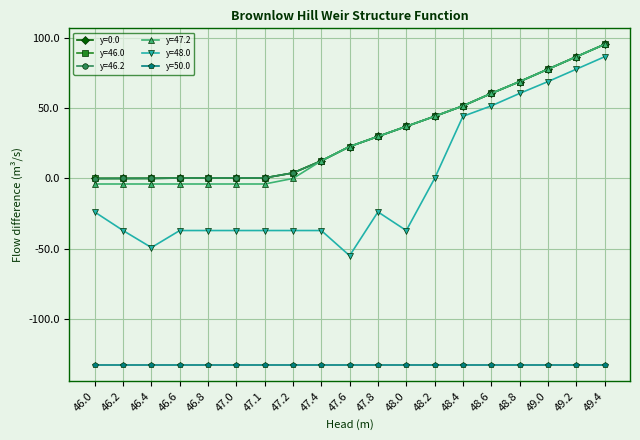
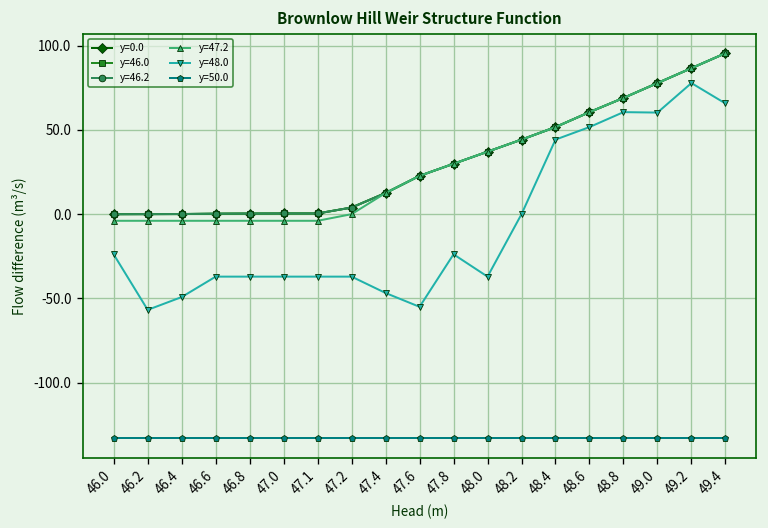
y=48.0, 46.2: -37 -> -57
y=48.0, 47.4: -37 -> -47
y=48.0, 49.0: 69 -> 60
y=48.0, 49.4: 87 -> 66
